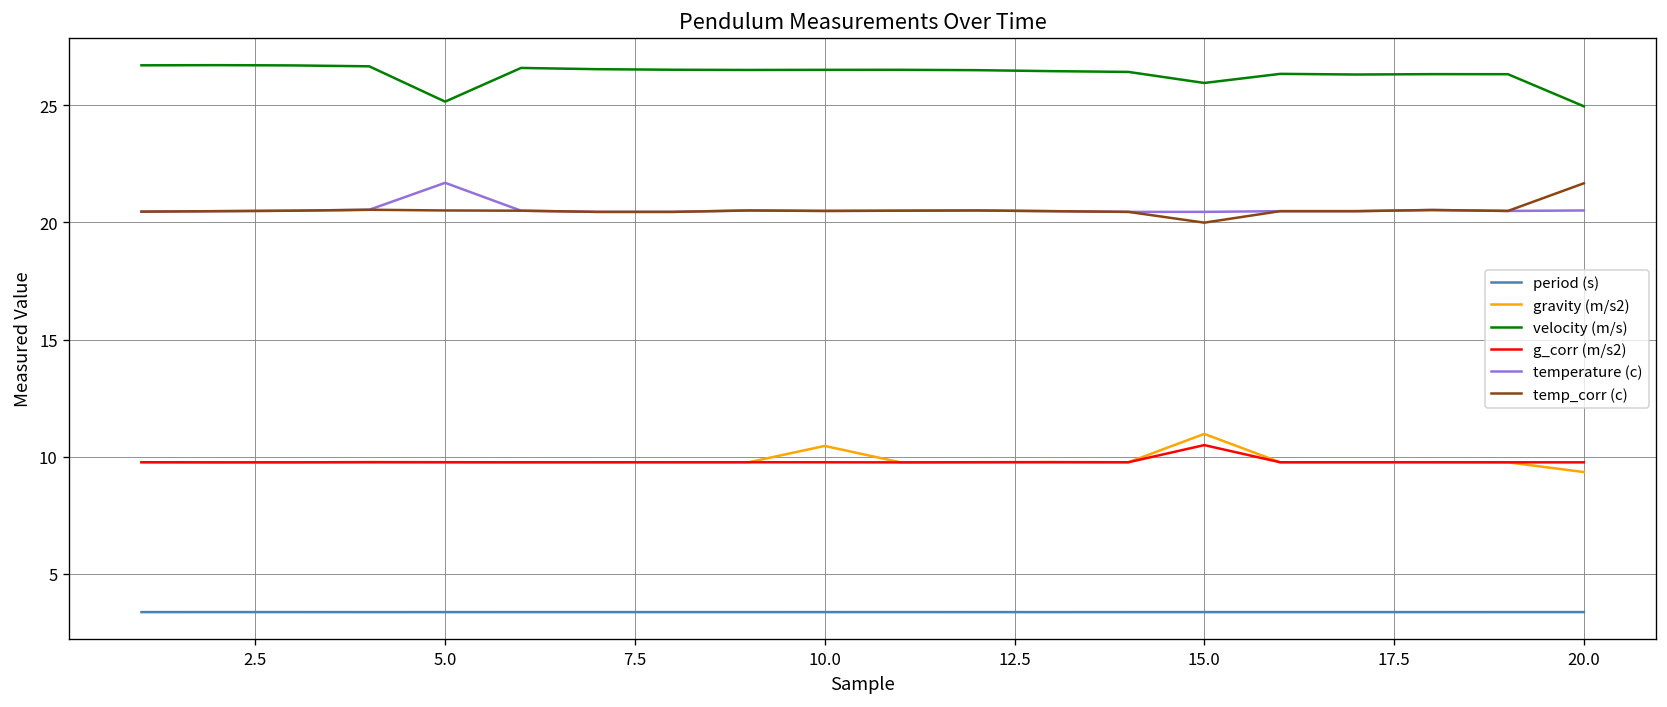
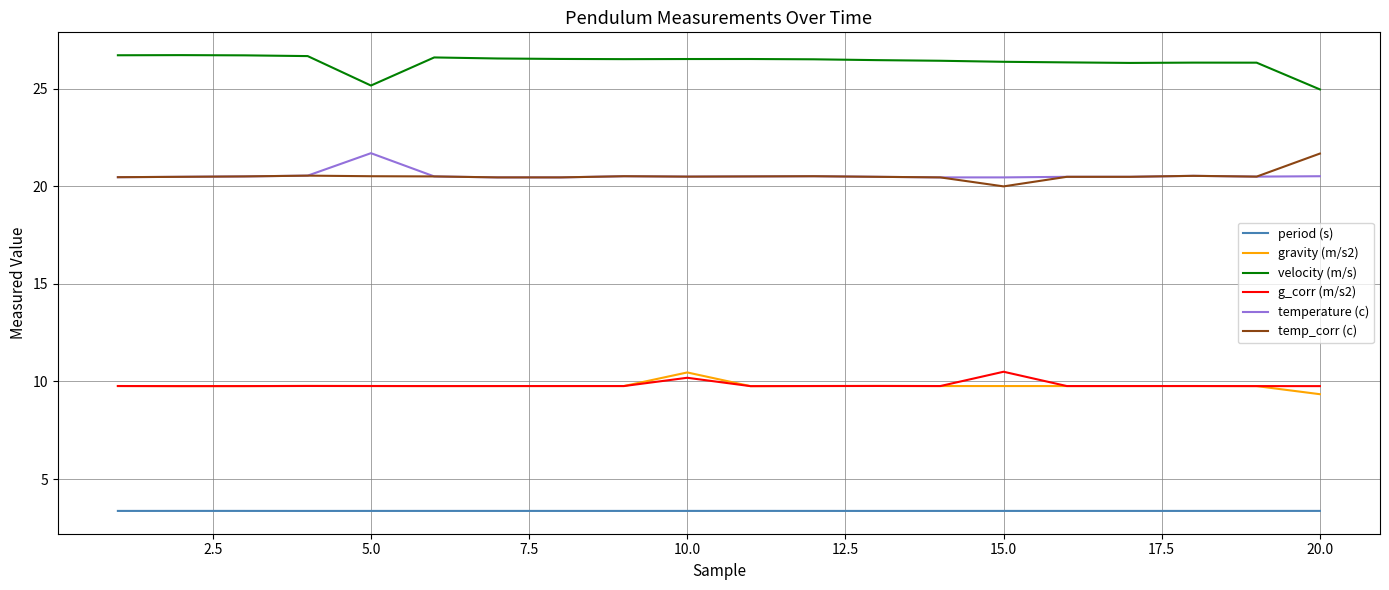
g_corr (m/s2), 10.0: 9.8 -> 10.2
gravity (m/s2), 15.0: 11.0 -> 9.8
velocity (m/s), 15.0: 26.0 -> 26.4
